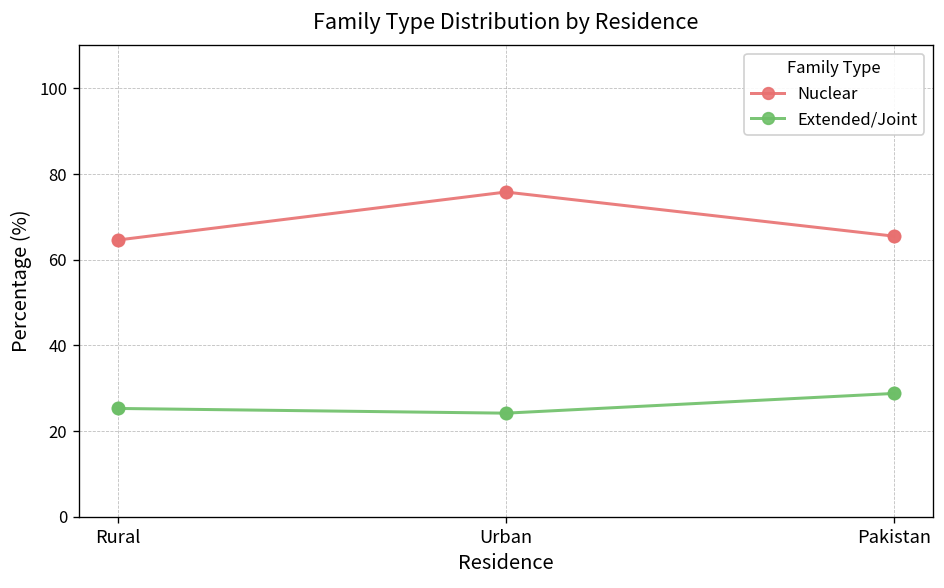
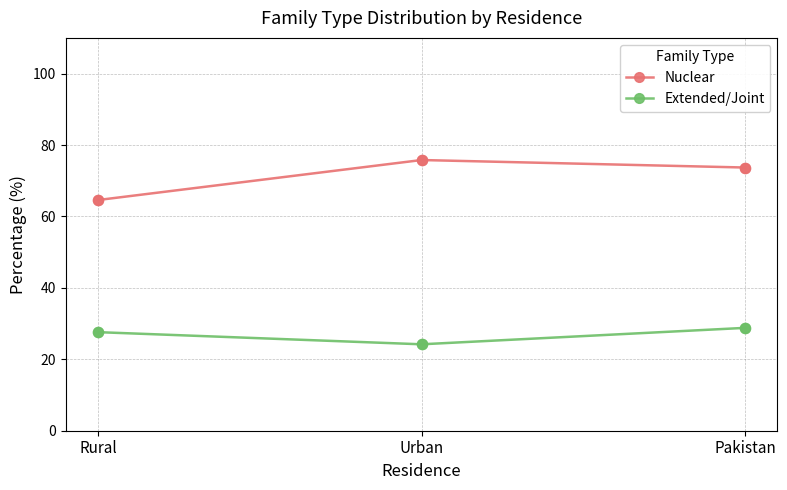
Extended/Joint, Rural: 25 -> 28
Nuclear, Pakistan: 66 -> 74
